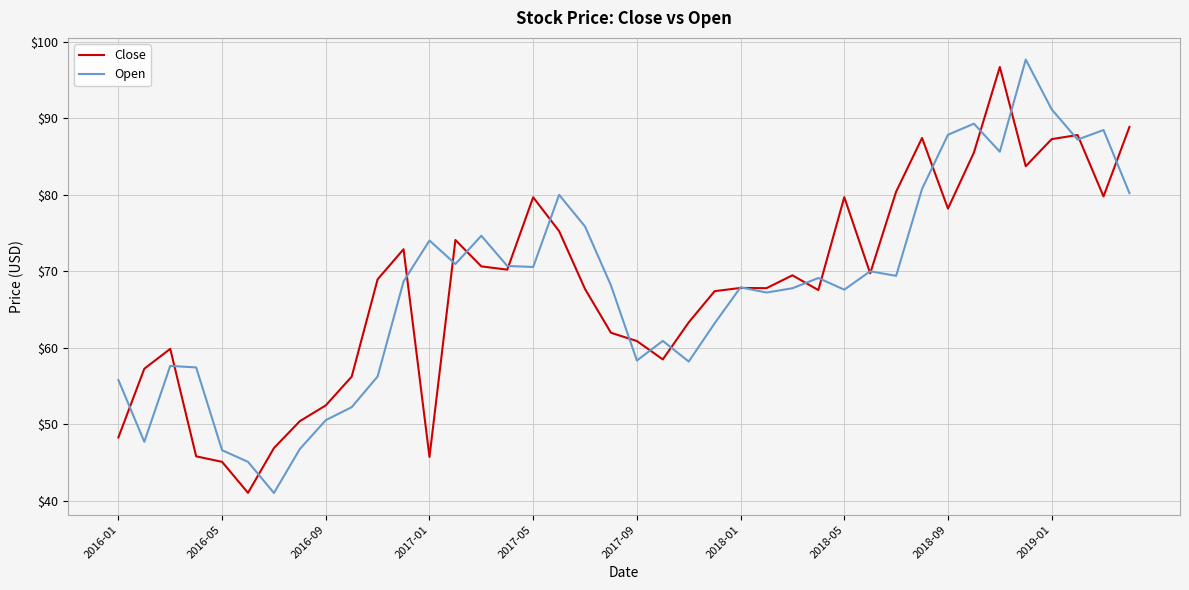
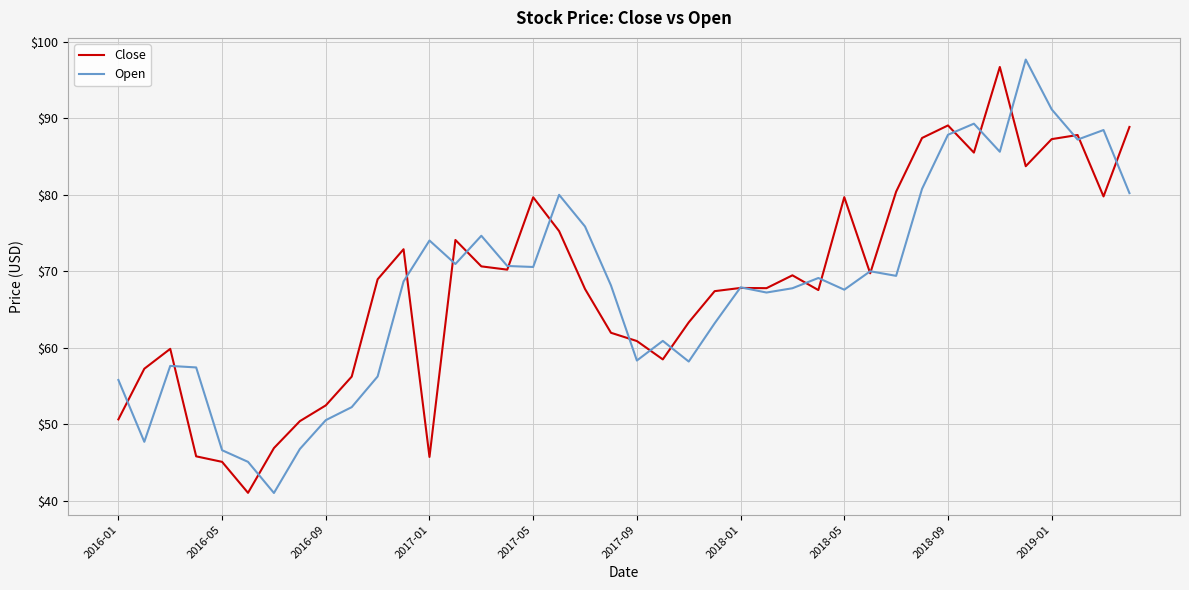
Close, 2016-01: $48 -> $51
Close, 2018-09: $78 -> $89
